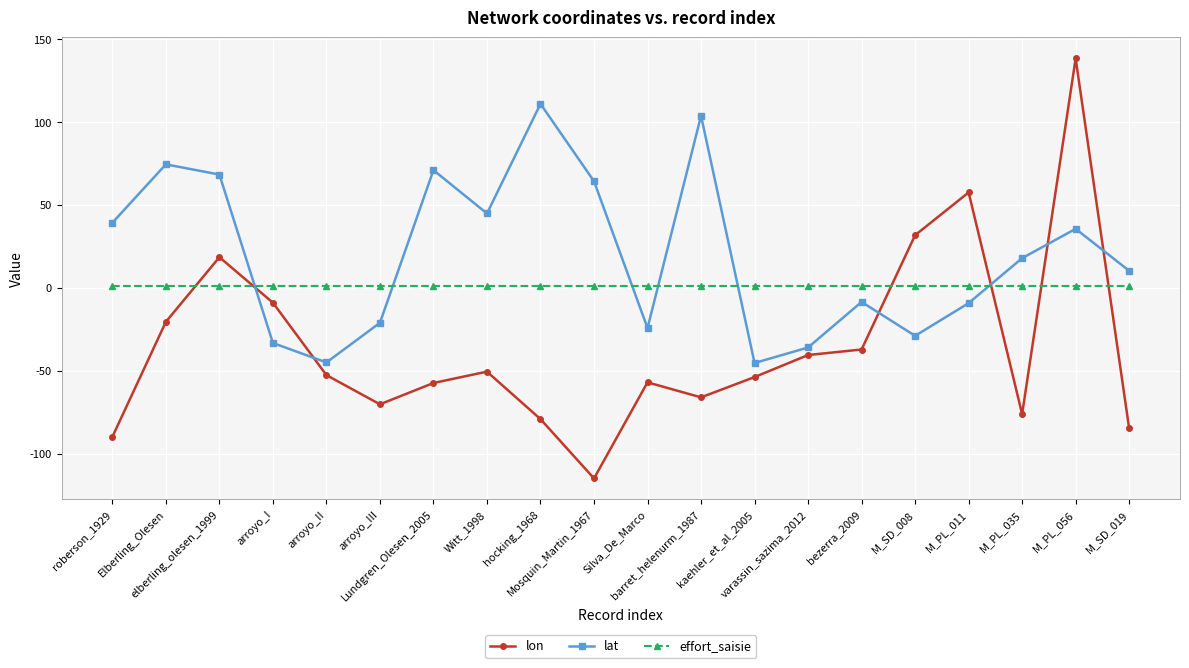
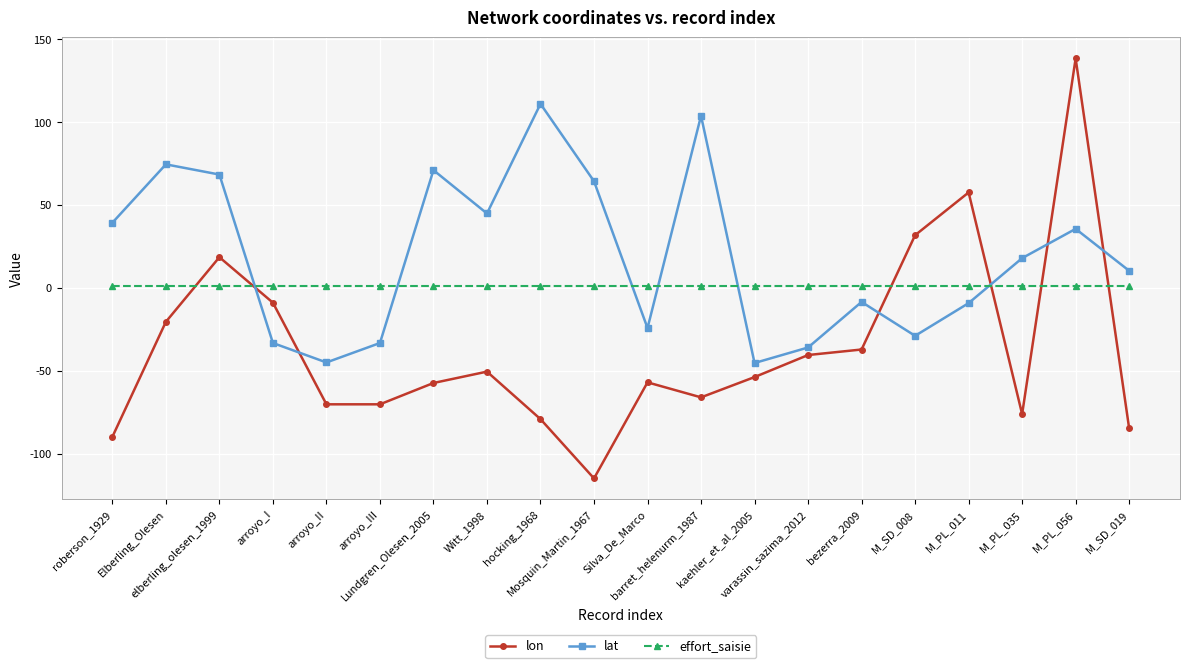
lon, arroyo_II: -53 -> -70
lat, arroyo_III: -21 -> -33
